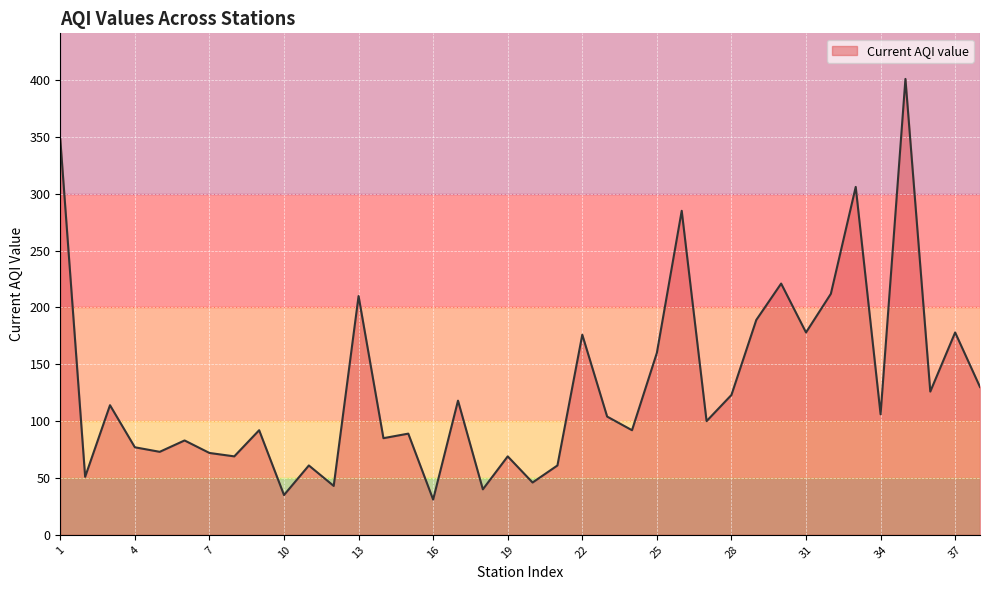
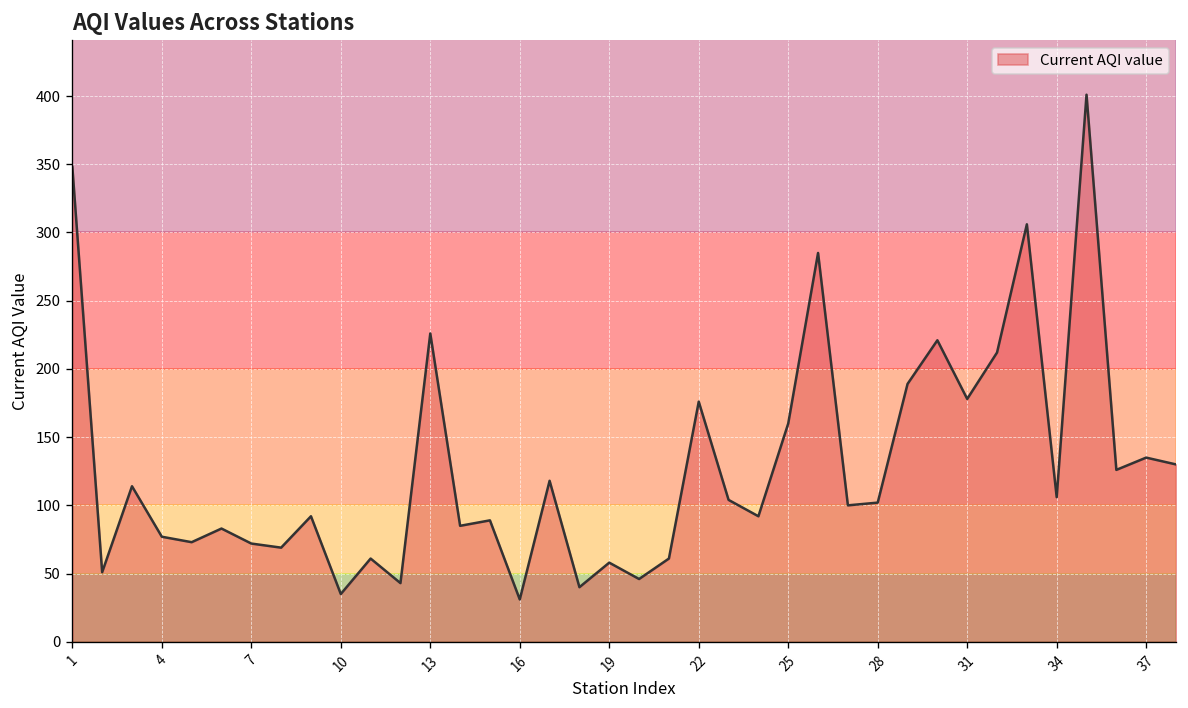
13: 210 -> 226
19: 69 -> 58
28: 123 -> 102
37: 178 -> 135
